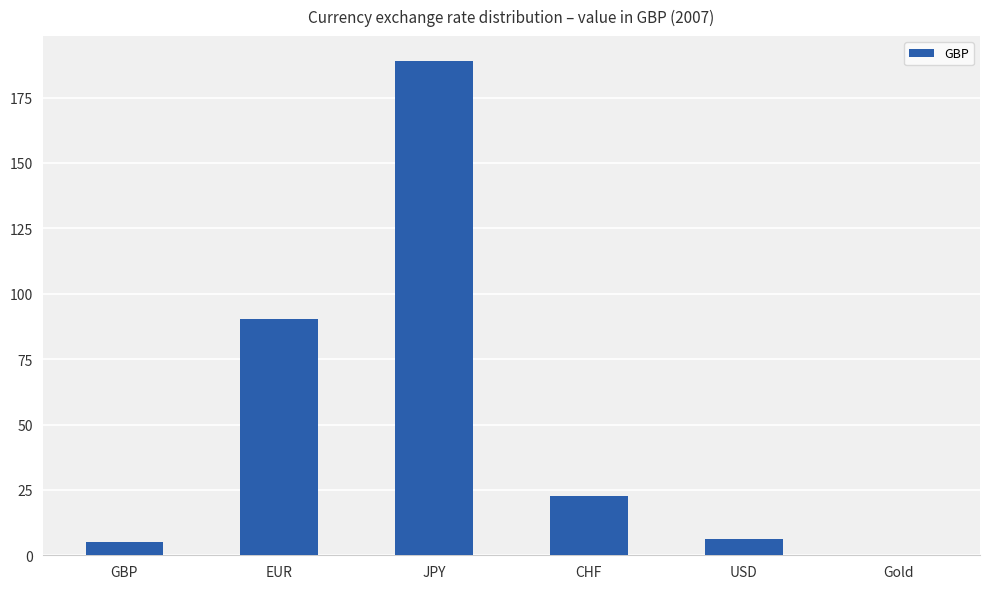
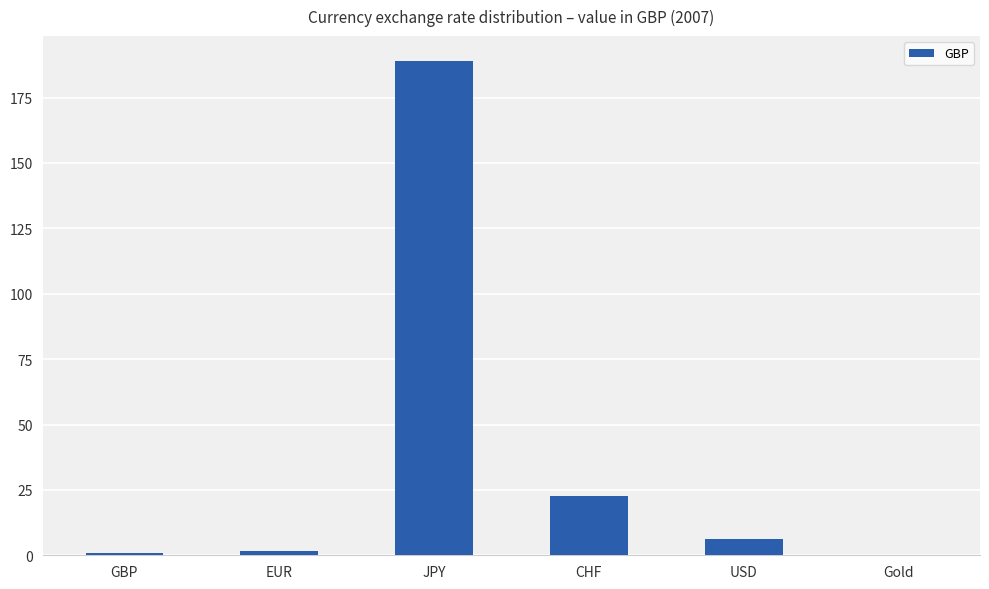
GBP: 5 -> 1
EUR: 90 -> 1
